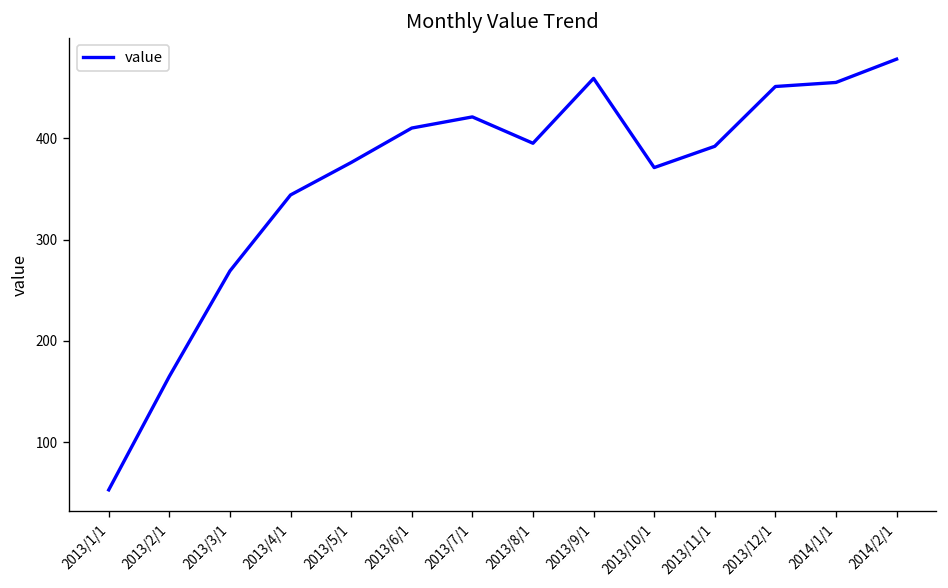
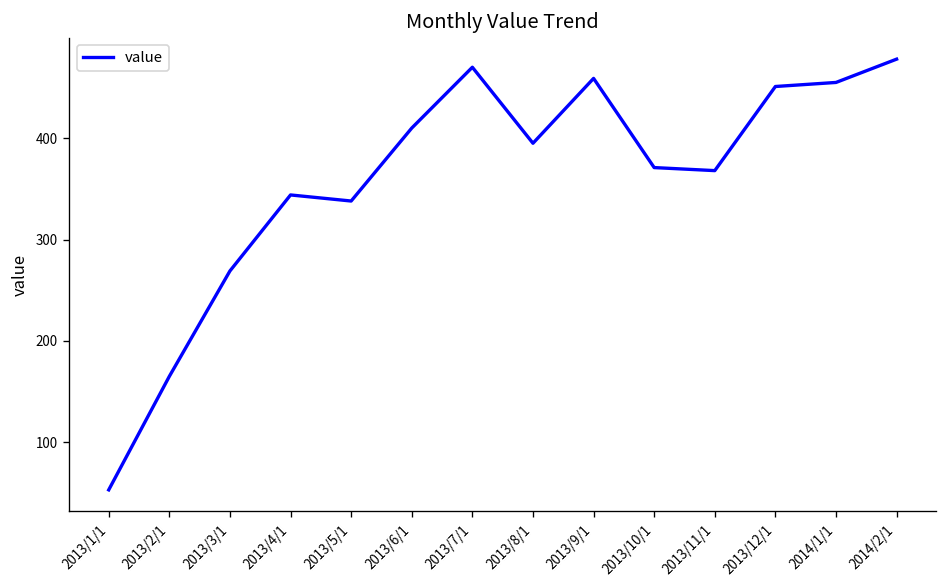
2013/5/1: 380 -> 340
2013/7/1: 420 -> 470
2013/11/1: 390 -> 370
